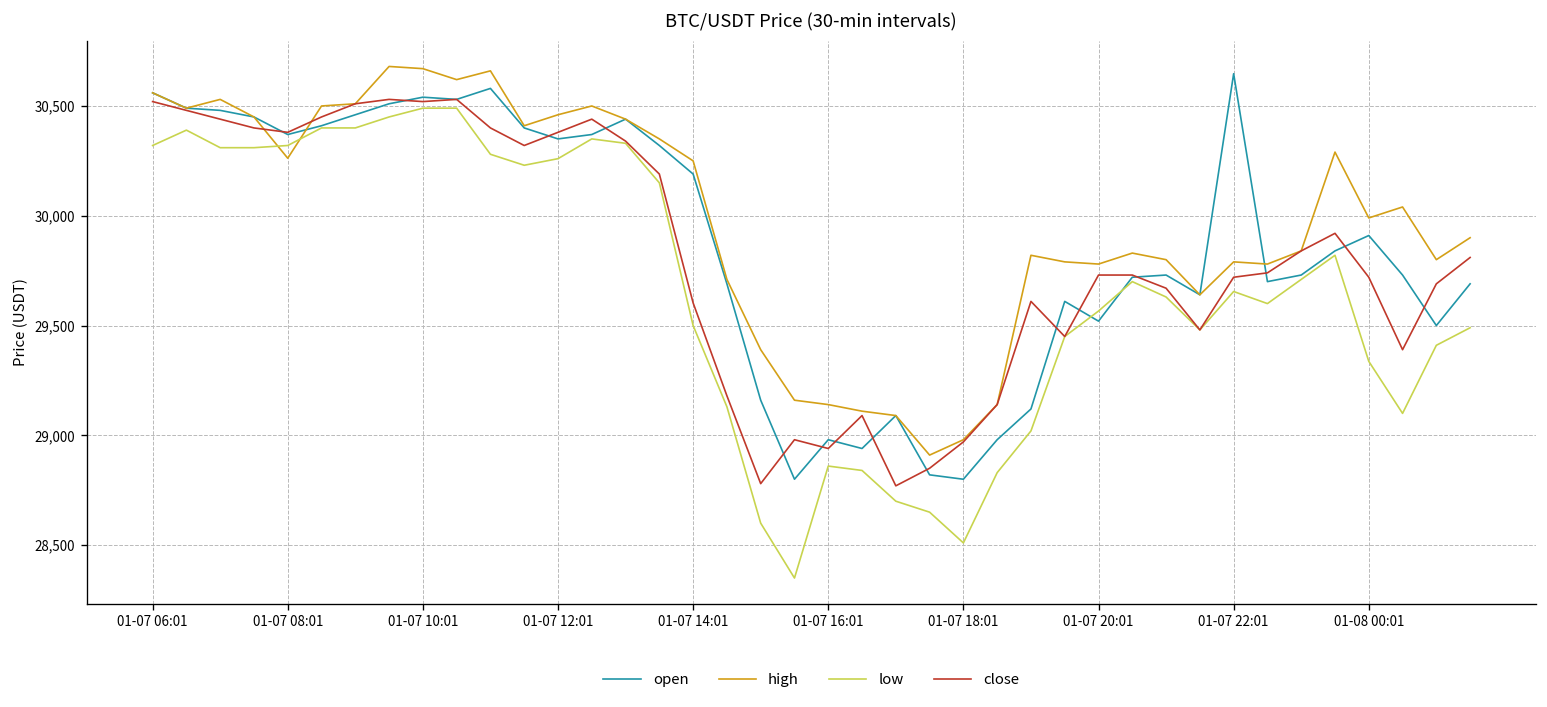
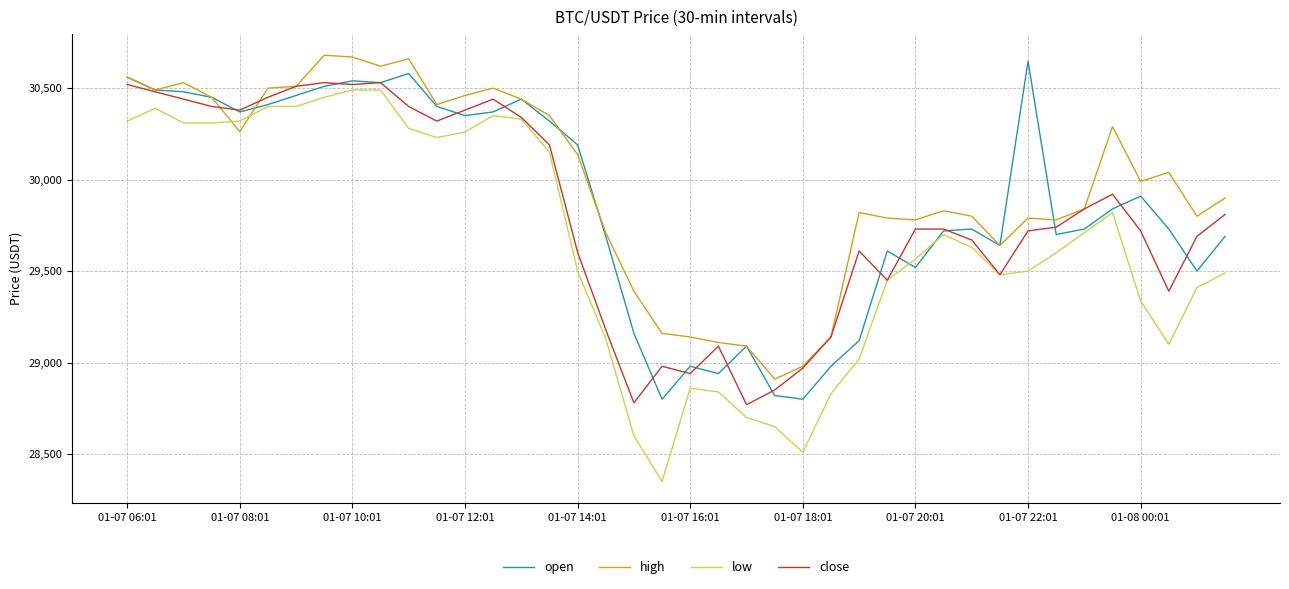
high, 01-07 14:01: 30,250 -> 30,140
low, 01-07 22:01: 29,660 -> 29,500
